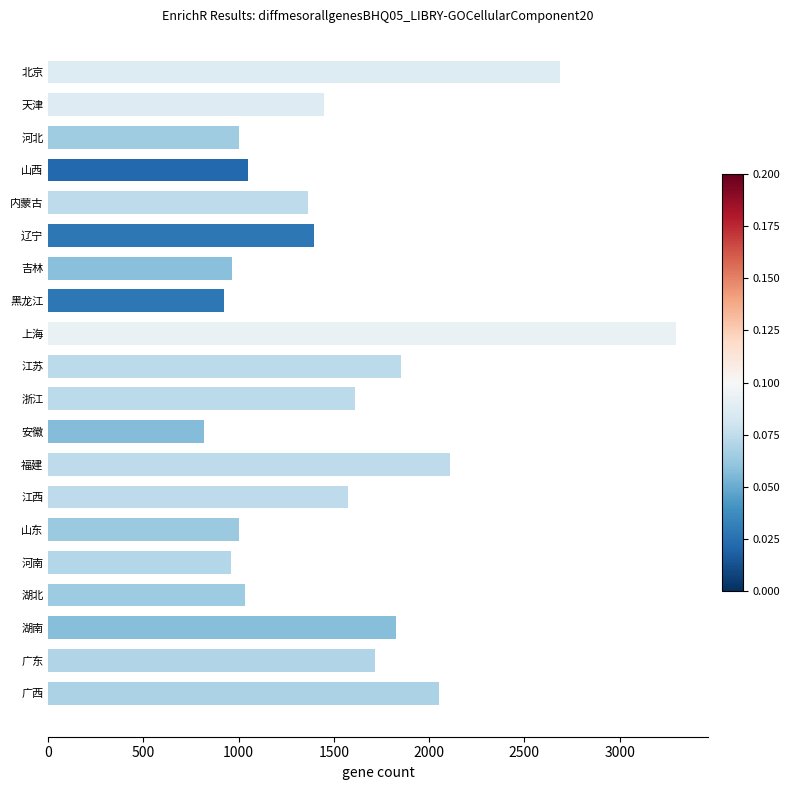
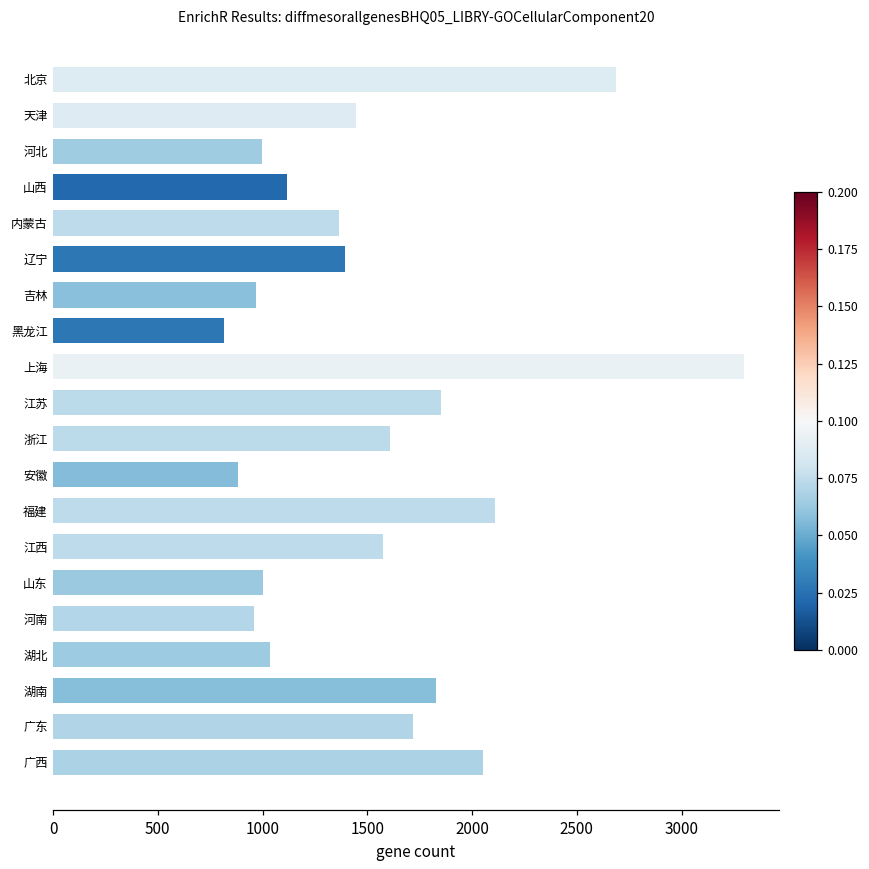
山西: 1050 -> 1120
黑龙江: 920 -> 820
安徽: 820 -> 880
